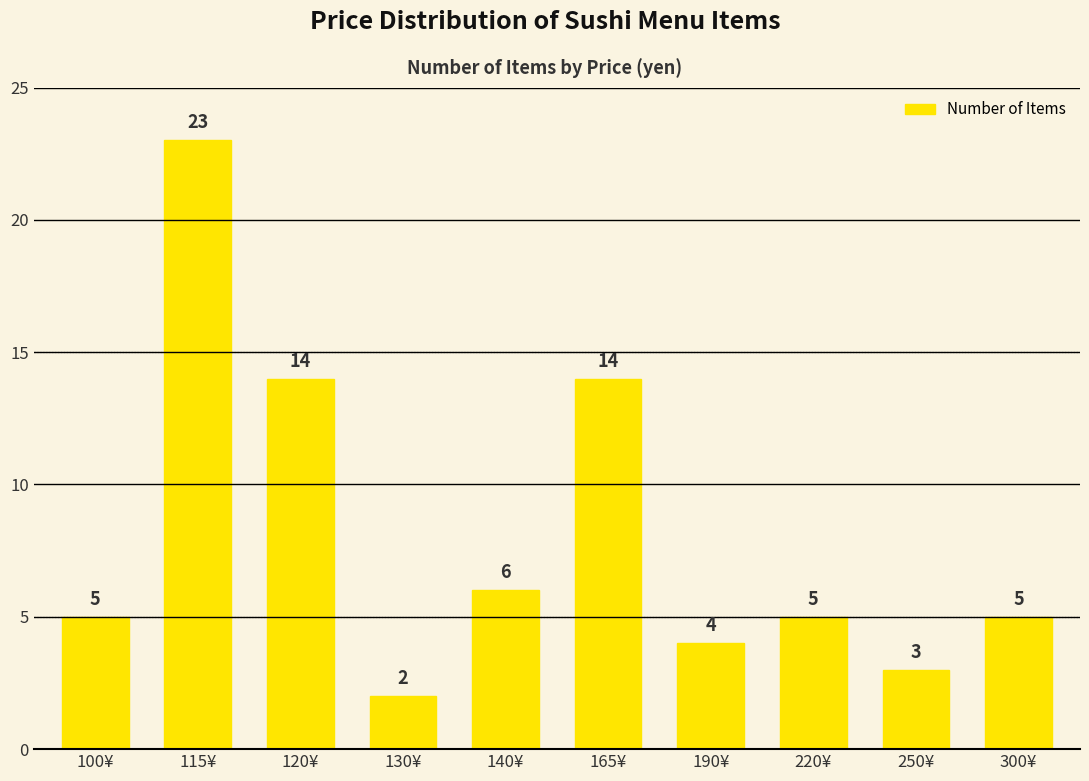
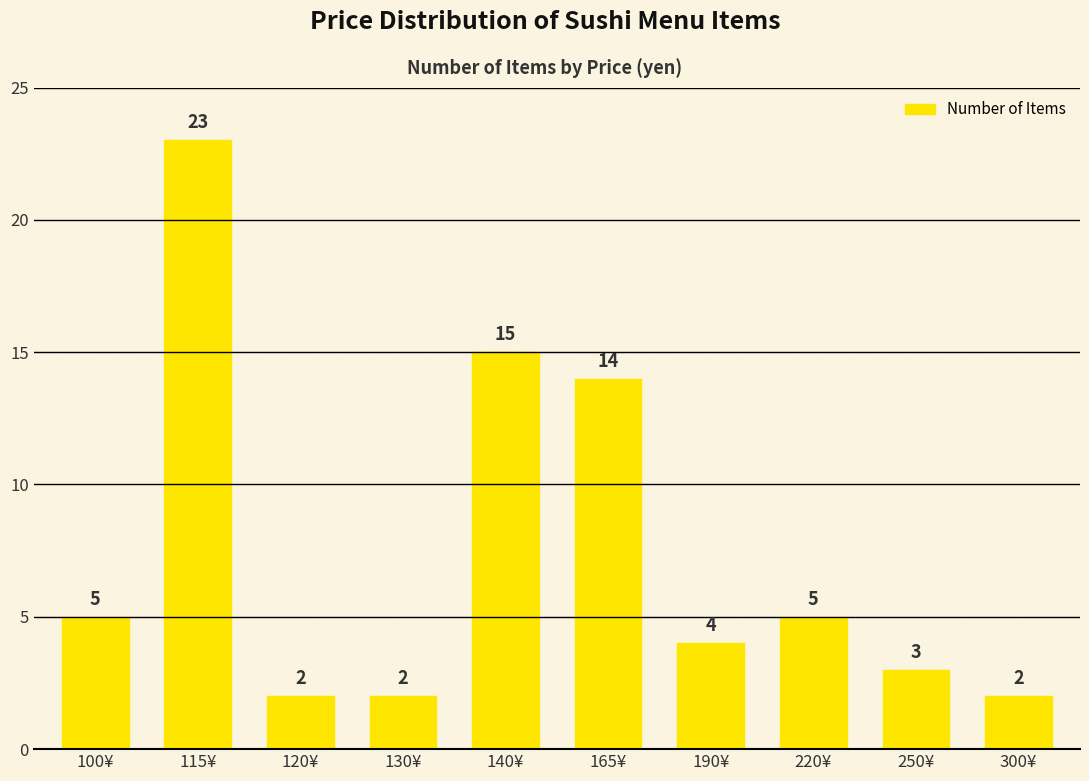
120¥: 14 -> 2
140¥: 6 -> 15
300¥: 5 -> 2
